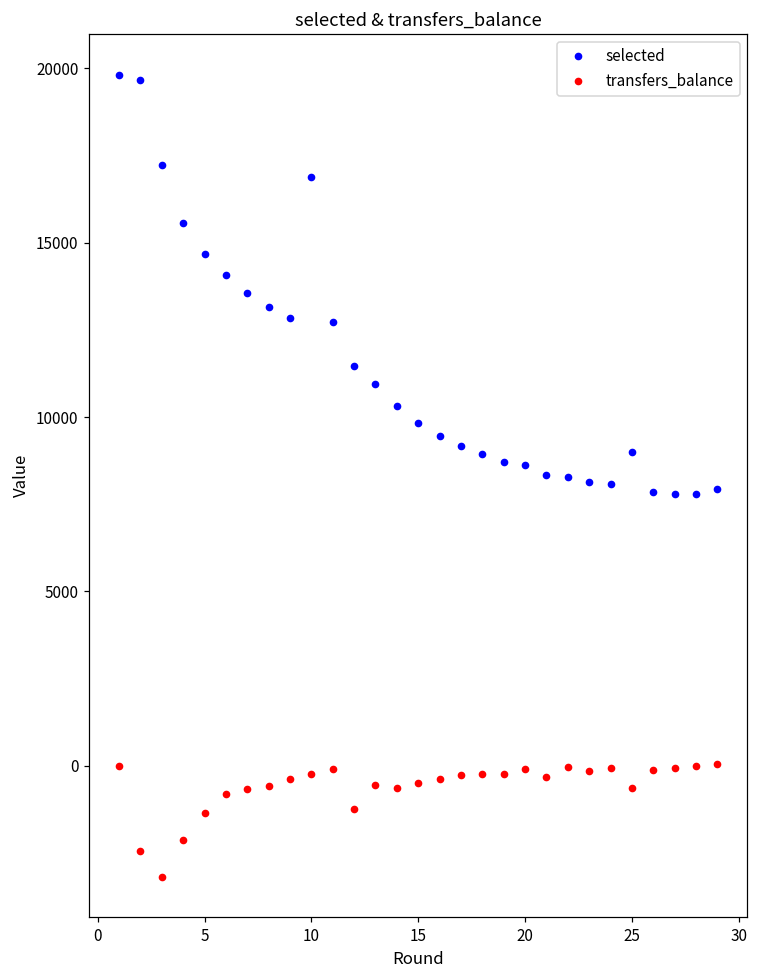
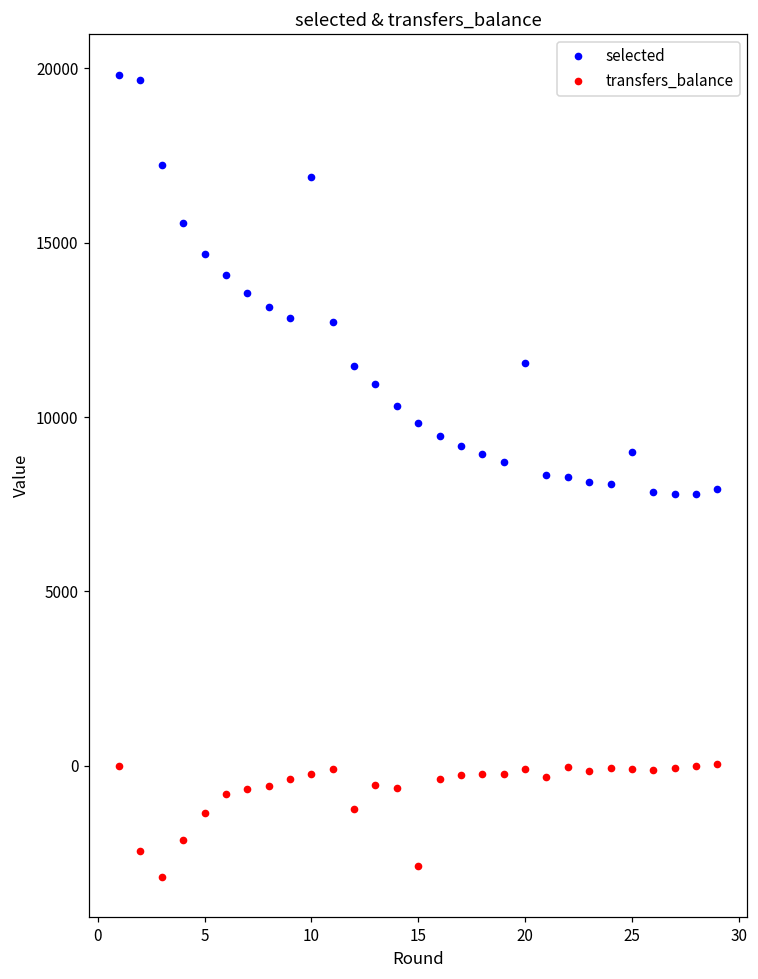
transfers_balance, 15: -500 -> -2900
selected, 20: 8600 -> 11500
transfers_balance, 25: -600 -> -100
